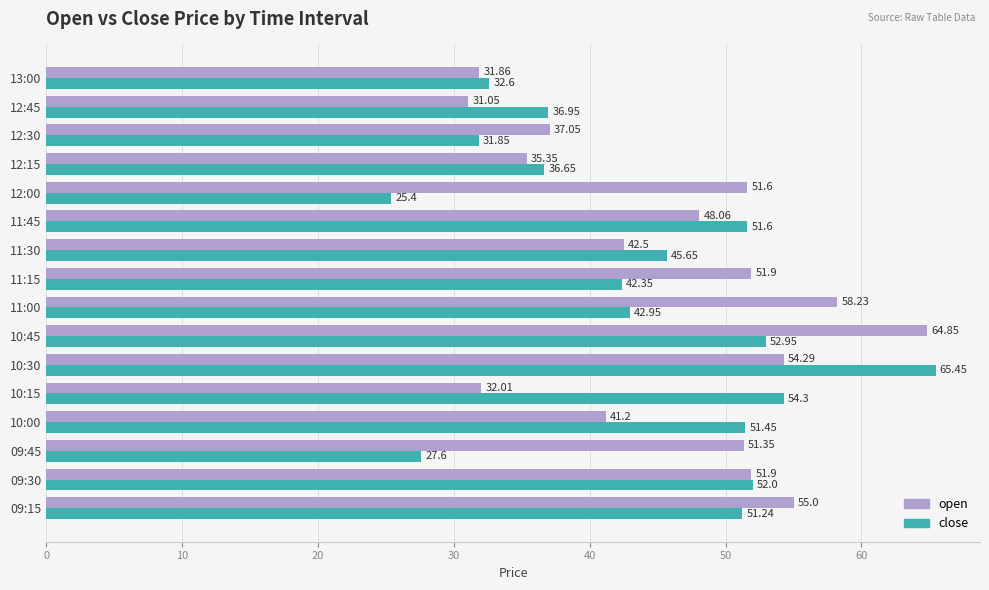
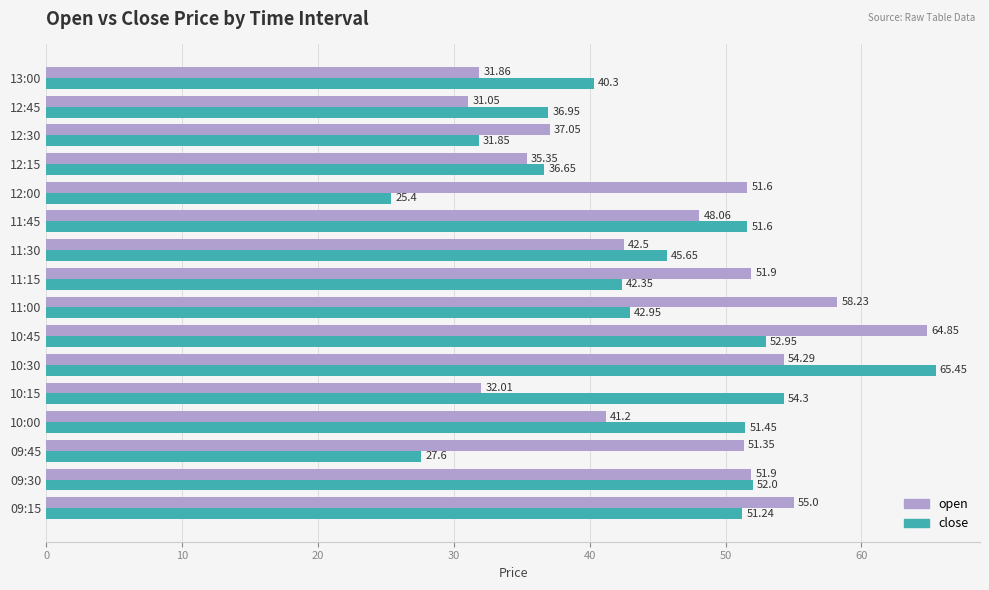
close, 13:00: 32.6 -> 40.3
